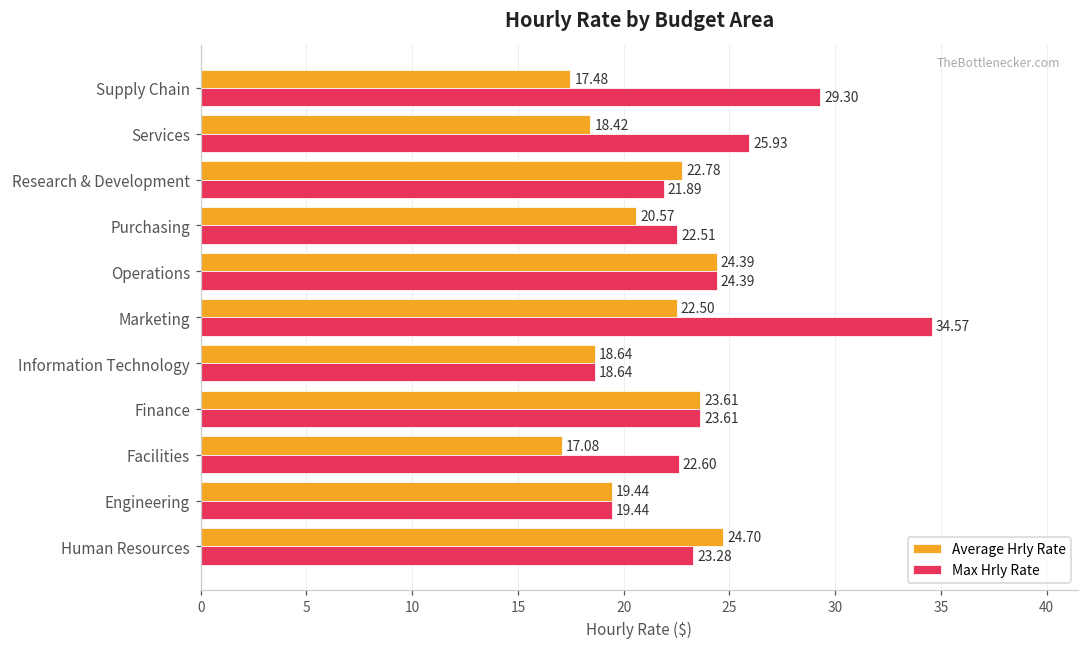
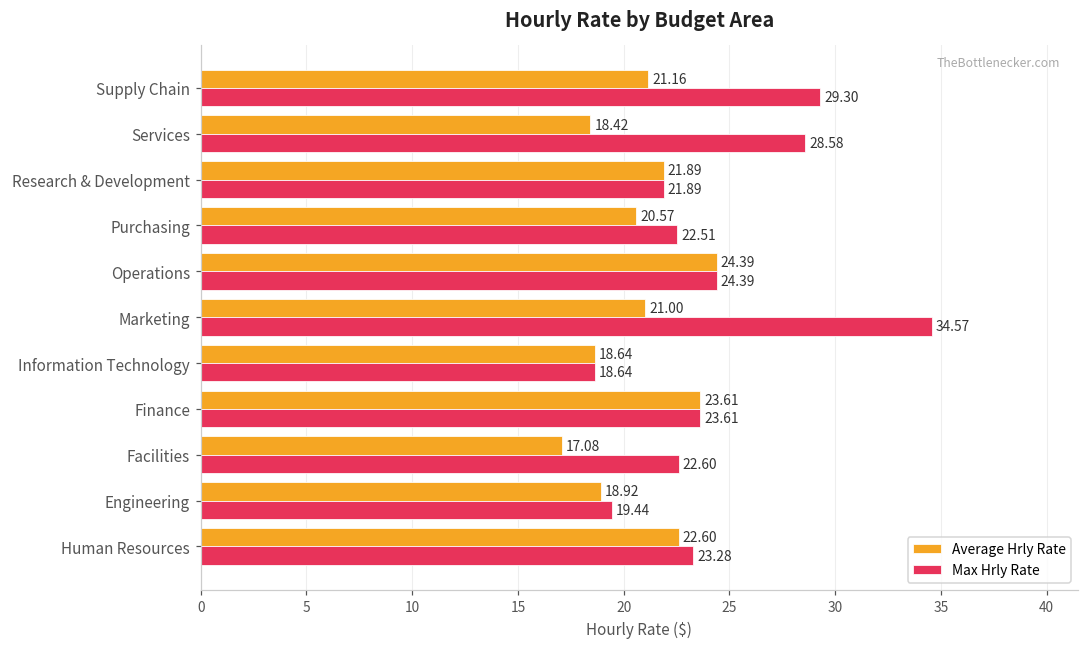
Average Hrly Rate, Supply Chain: 17.48 -> 21.16
Max Hrly Rate, Services: 25.93 -> 28.58
Average Hrly Rate, Research & Development: 22.78 -> 21.89
Average Hrly Rate, Marketing: 22.50 -> 21.00
Average Hrly Rate, Engineering: 19.44 -> 18.92
Average Hrly Rate, Human Resources: 24.70 -> 22.60
